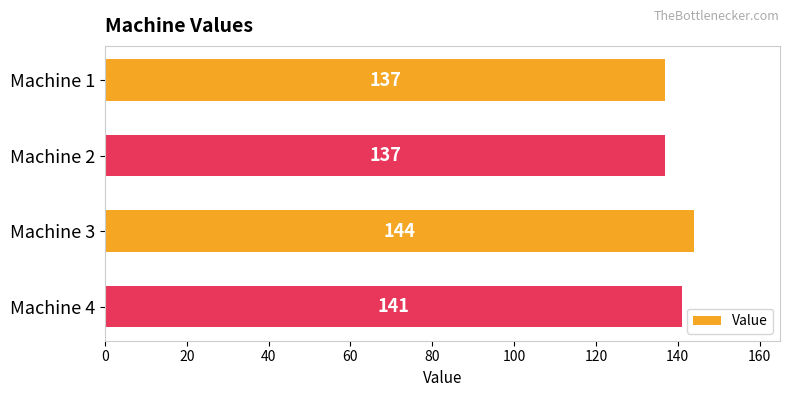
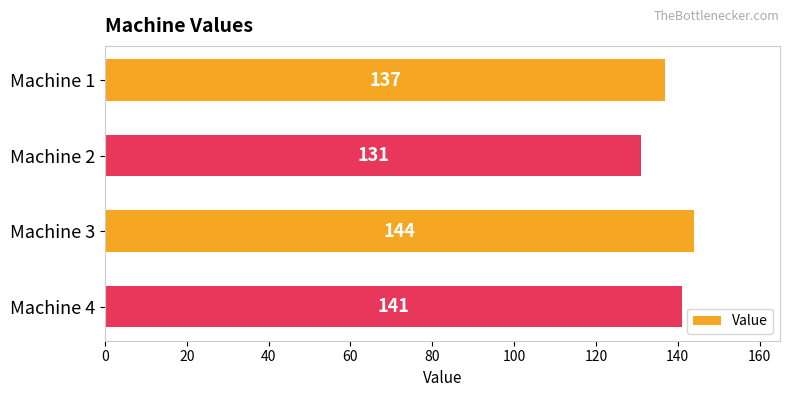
Machine 2: 137 -> 131
